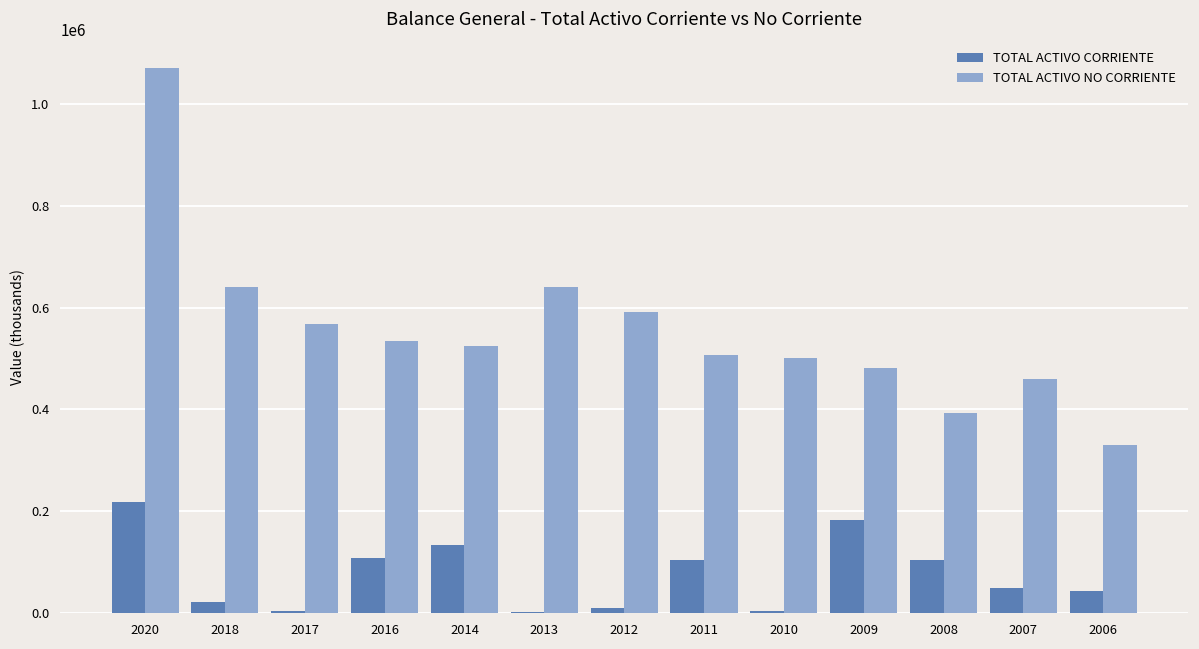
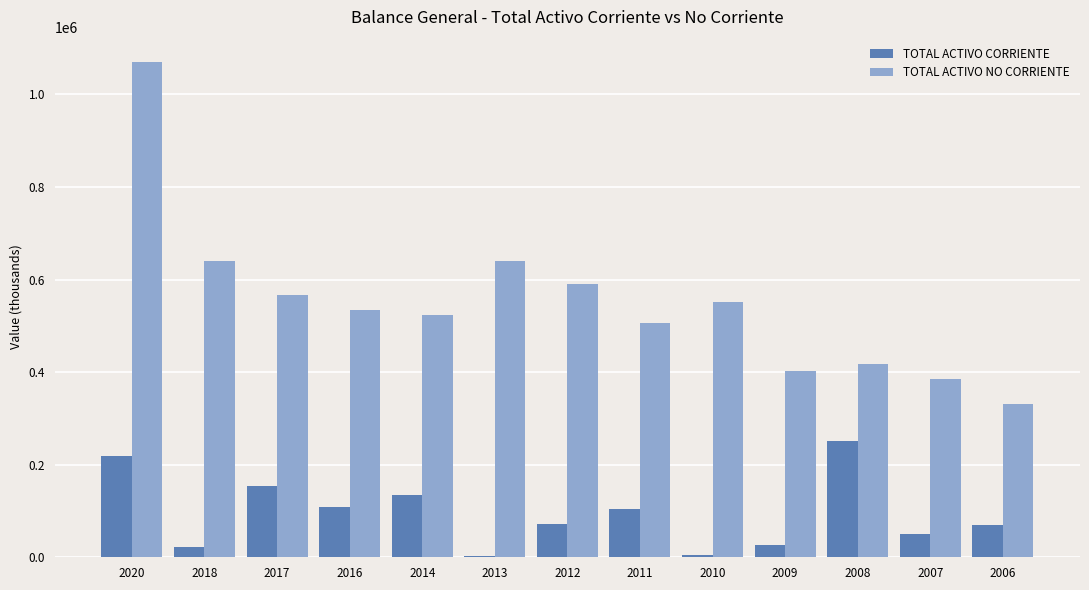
TOTAL ACTIVO CORRIENTE, 2017: 0 -> 150000
TOTAL ACTIVO CORRIENTE, 2012: 10000 -> 70000
TOTAL ACTIVO NO CORRIENTE, 2010: 500000 -> 550000
TOTAL ACTIVO CORRIENTE, 2009: 180000 -> 30000
TOTAL ACTIVO NO CORRIENTE, 2009: 480000 -> 400000
TOTAL ACTIVO CORRIENTE, 2008: 100000 -> 250000
TOTAL ACTIVO NO CORRIENTE, 2008: 390000 -> 420000
TOTAL ACTIVO NO CORRIENTE, 2007: 460000 -> 390000
TOTAL ACTIVO CORRIENTE, 2006: 40000 -> 70000
